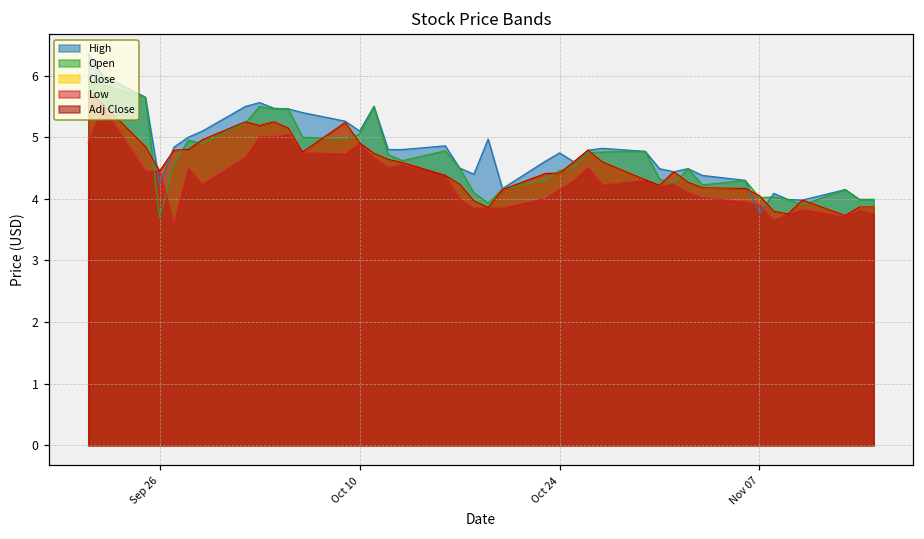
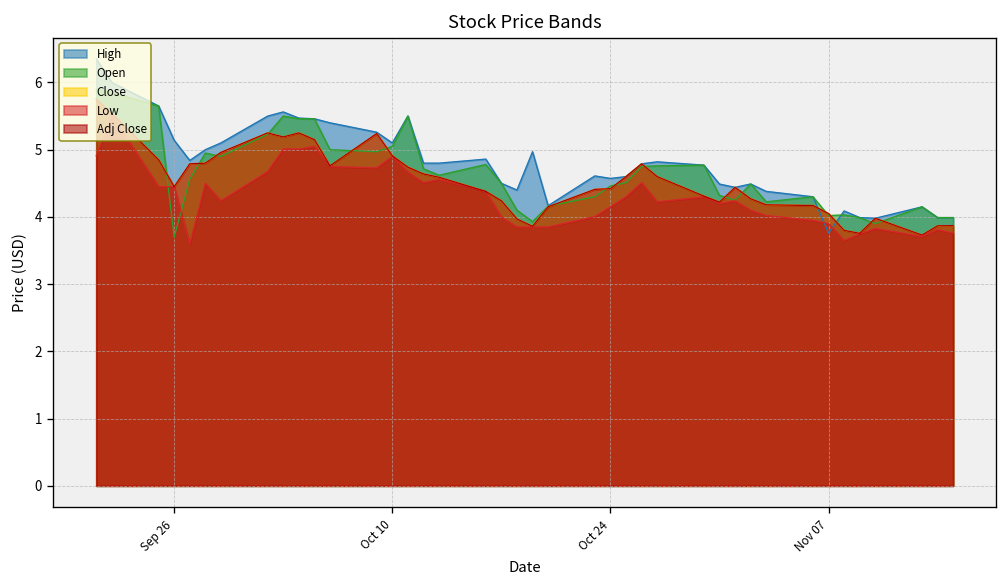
High, Sep 26: 4.2 -> 5.1
High, Oct 24: 4.7 -> 4.6
